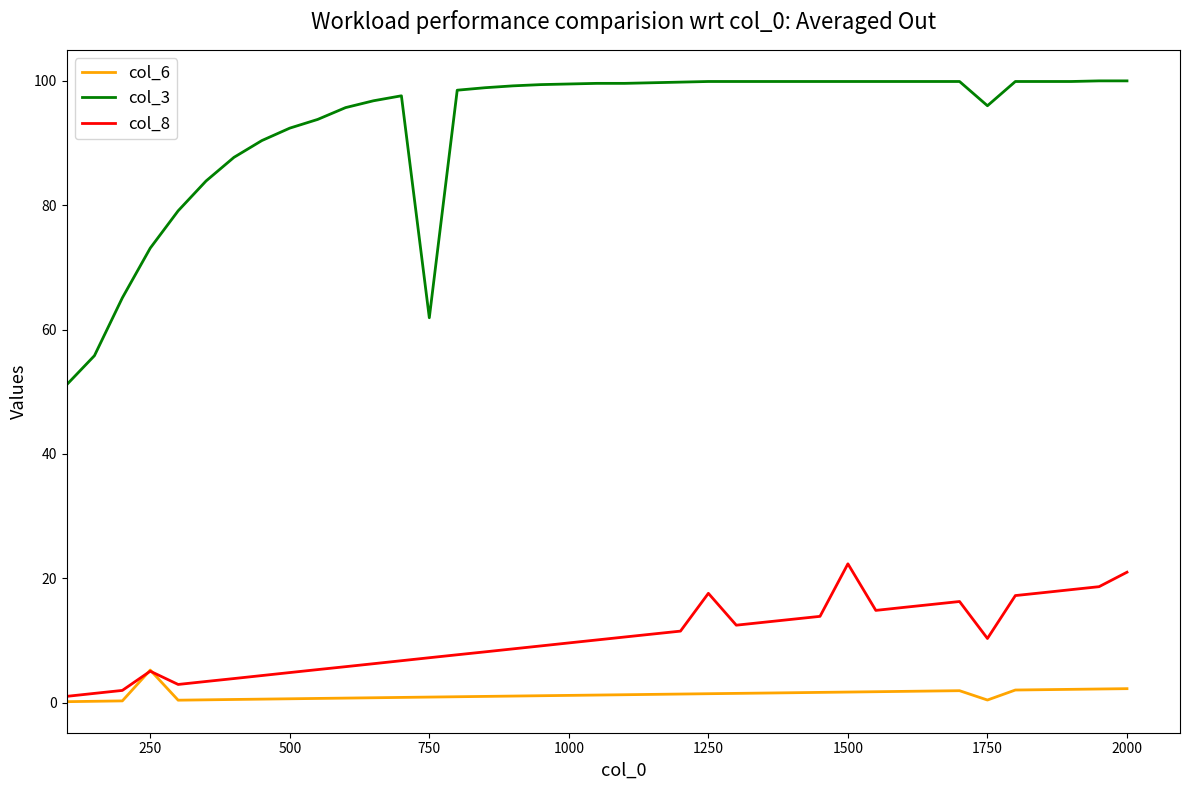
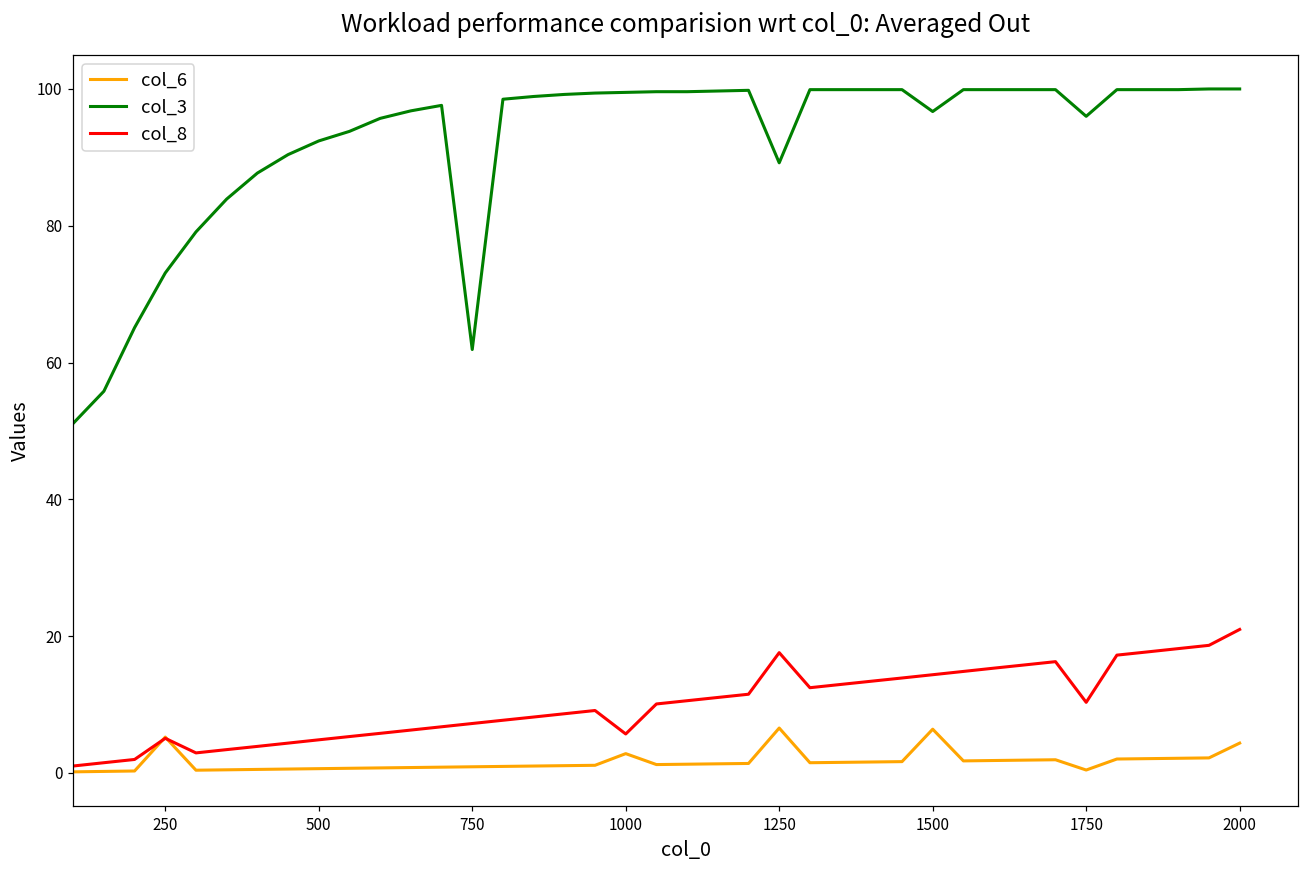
col_6, 1000: 1 -> 3
col_8, 1000: 10 -> 6
col_6, 1250: 1 -> 7
col_3, 1250: 100 -> 89
col_6, 1500: 2 -> 6
col_3, 1500: 100 -> 97
col_8, 1500: 22 -> 14
col_6, 2000: 2 -> 4
